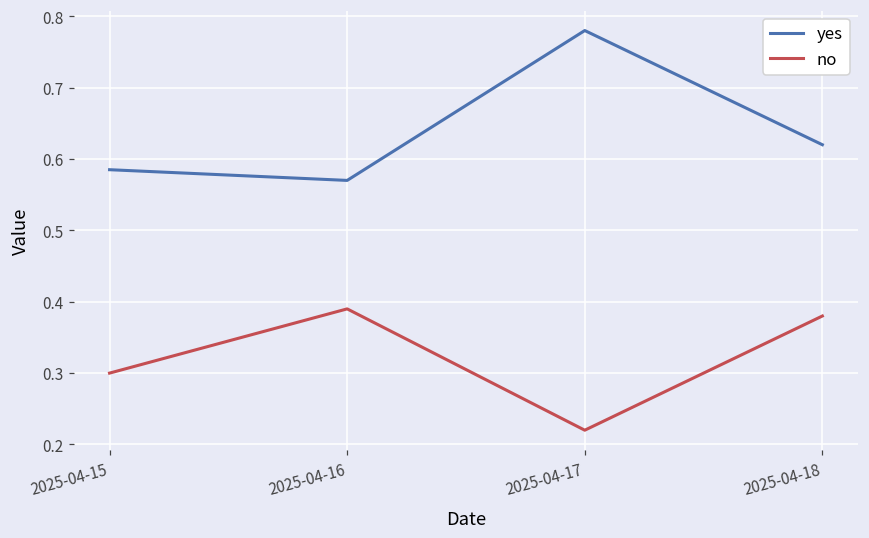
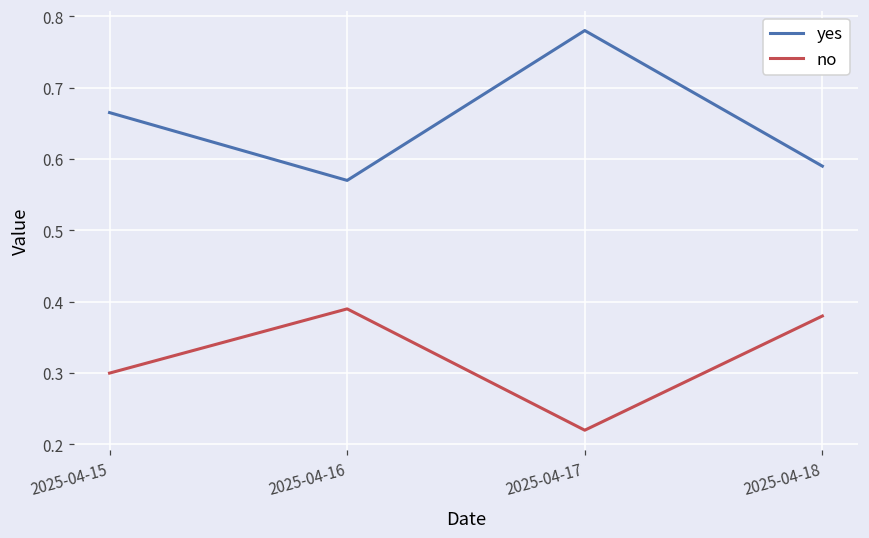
yes, 2025-04-15: 0.59 -> 0.67
yes, 2025-04-18: 0.62 -> 0.59
